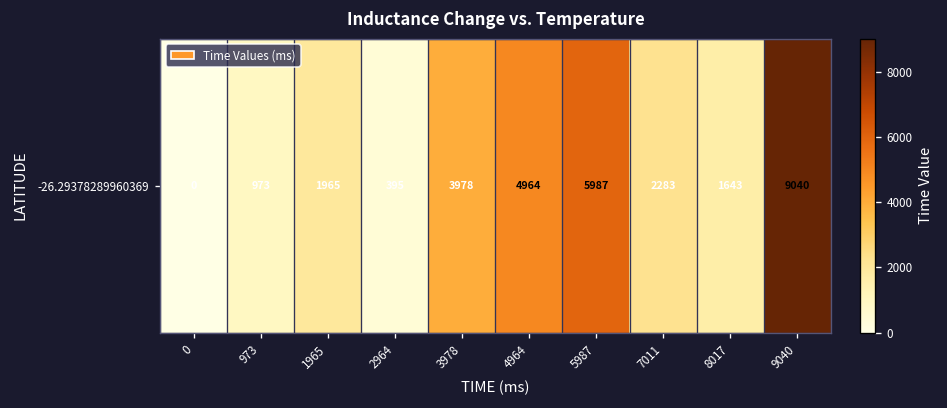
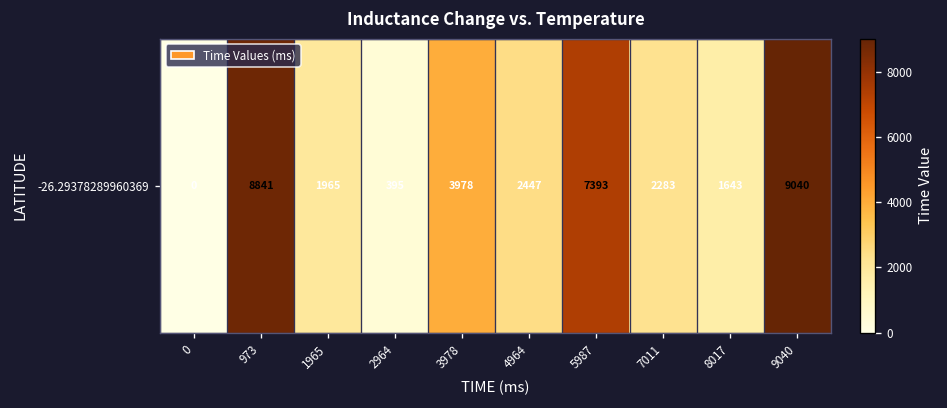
-26.29378289960369, 973: 973 -> 8841
-26.29378289960369, 4964: 4964 -> 2447
-26.29378289960369, 5987: 5987 -> 7393
